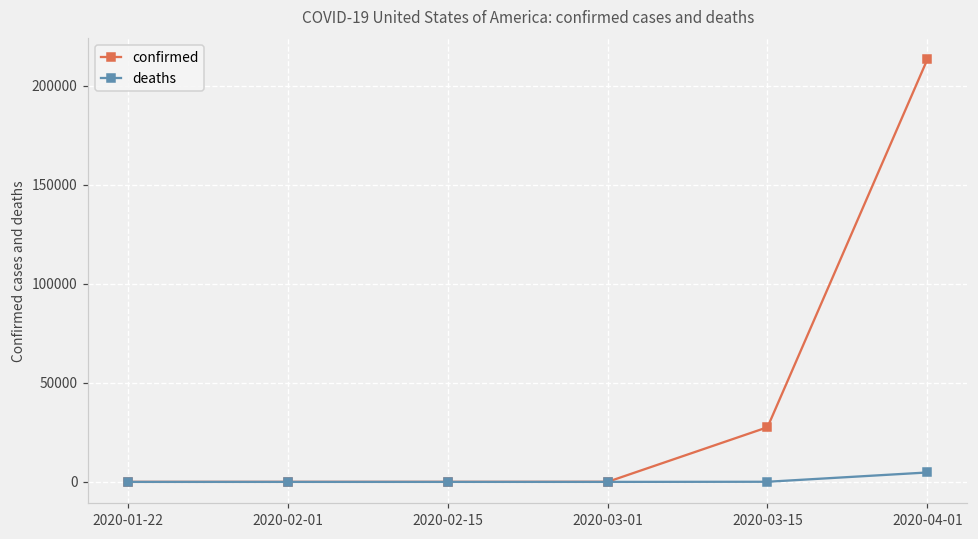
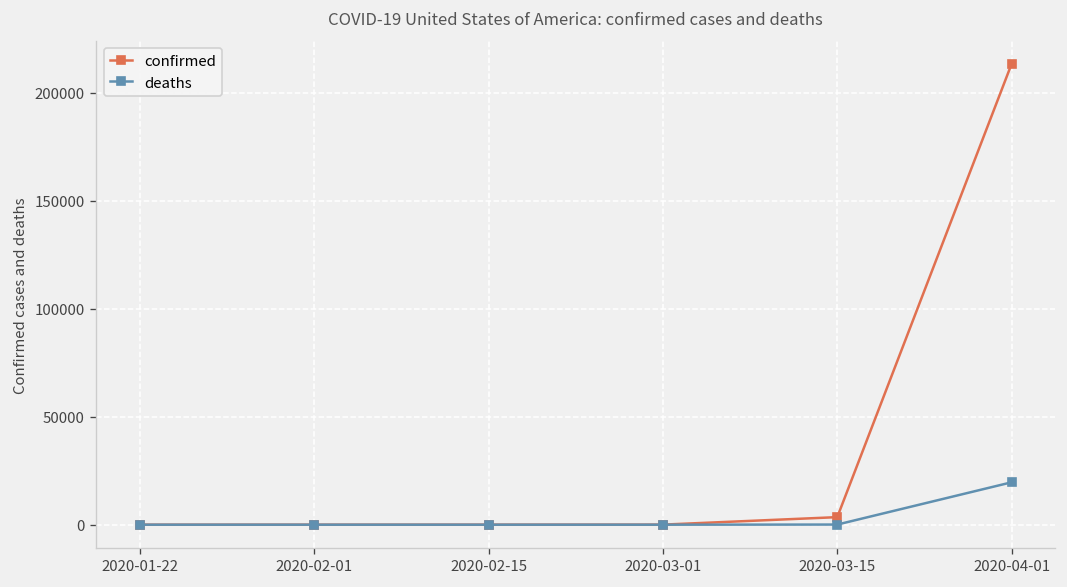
confirmed, 2020-03-15: 28000 -> 3000
deaths, 2020-04-01: 5000 -> 20000
